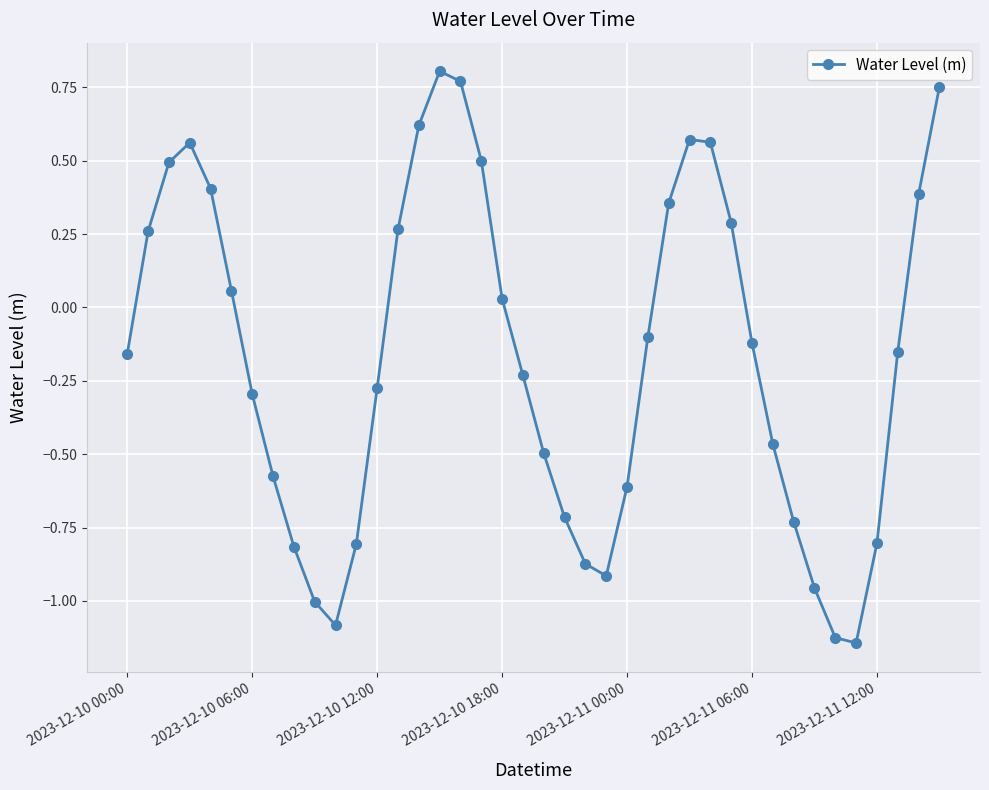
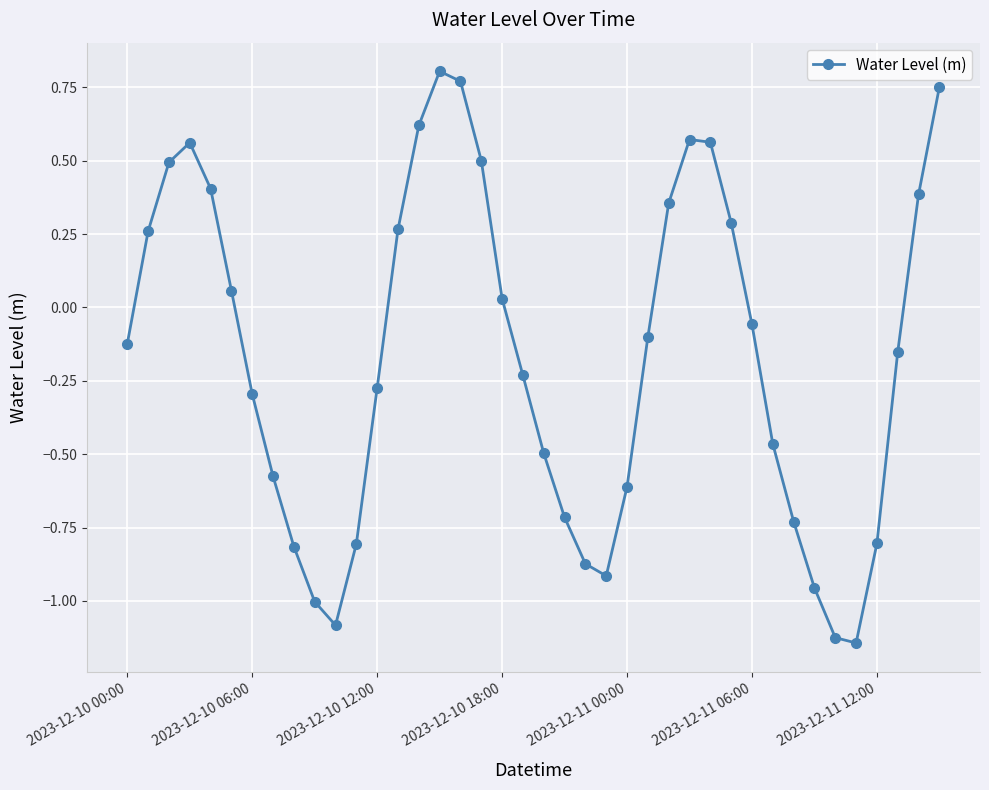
2023-12-10 00:00: -0.16 -> -0.12
2023-12-11 06:00: -0.12 -> -0.06
